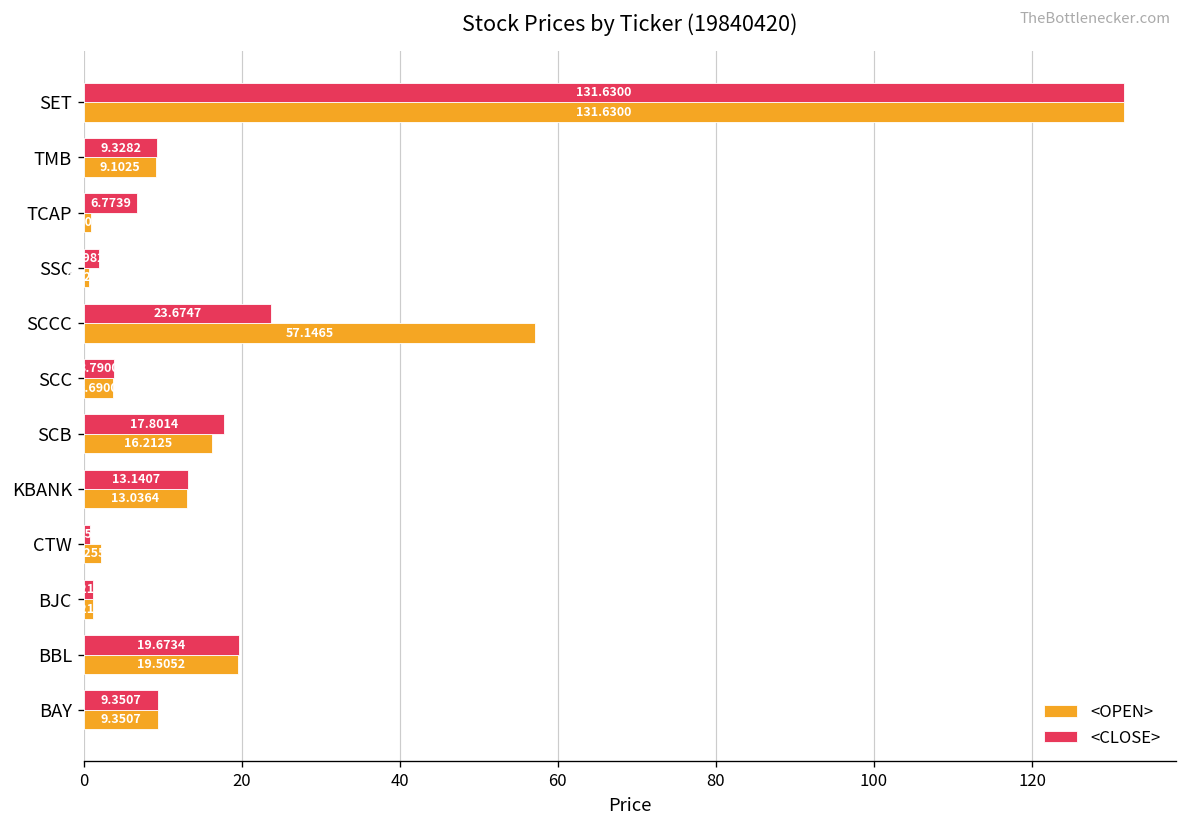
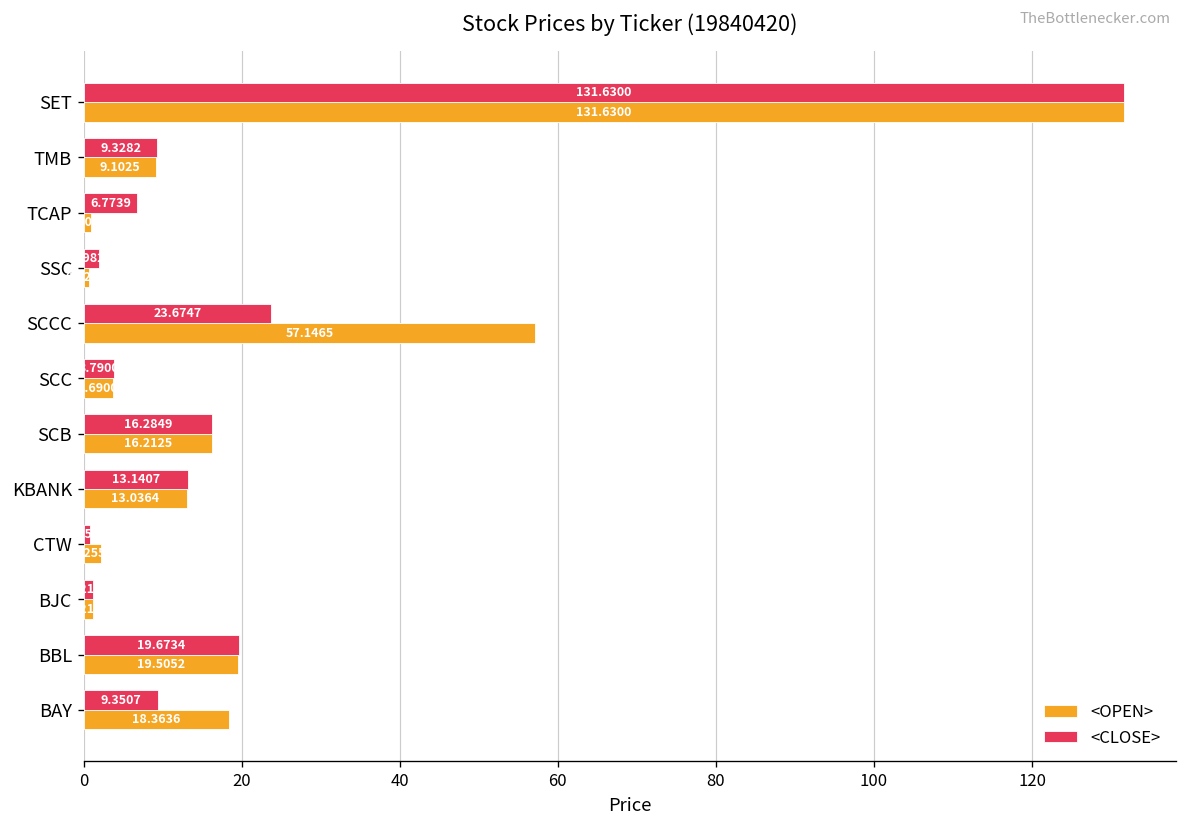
<CLOSE>, SCB: 17.8014 -> 16.2849
<OPEN>, BAY: 9.3507 -> 18.3636
